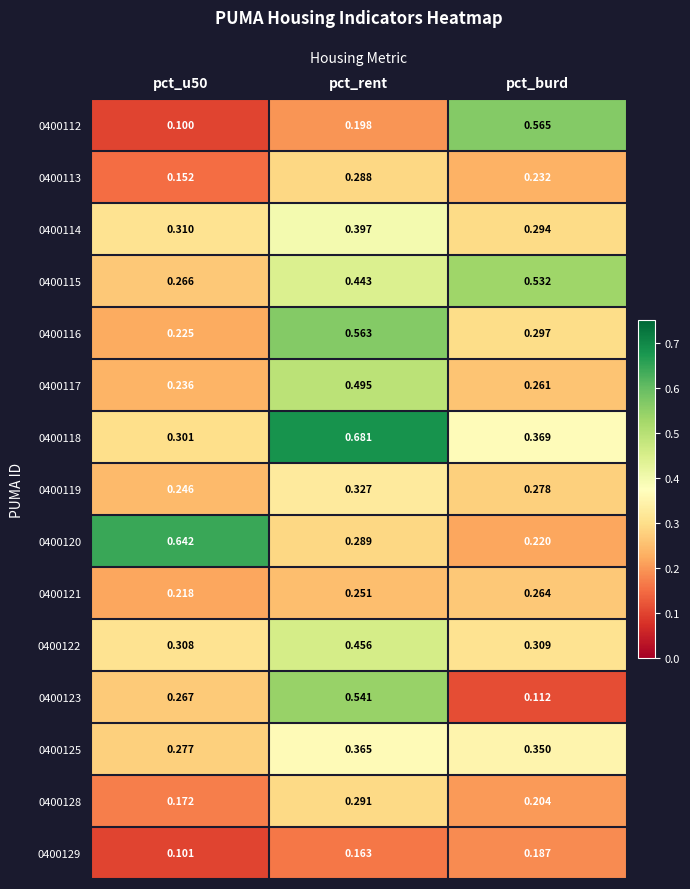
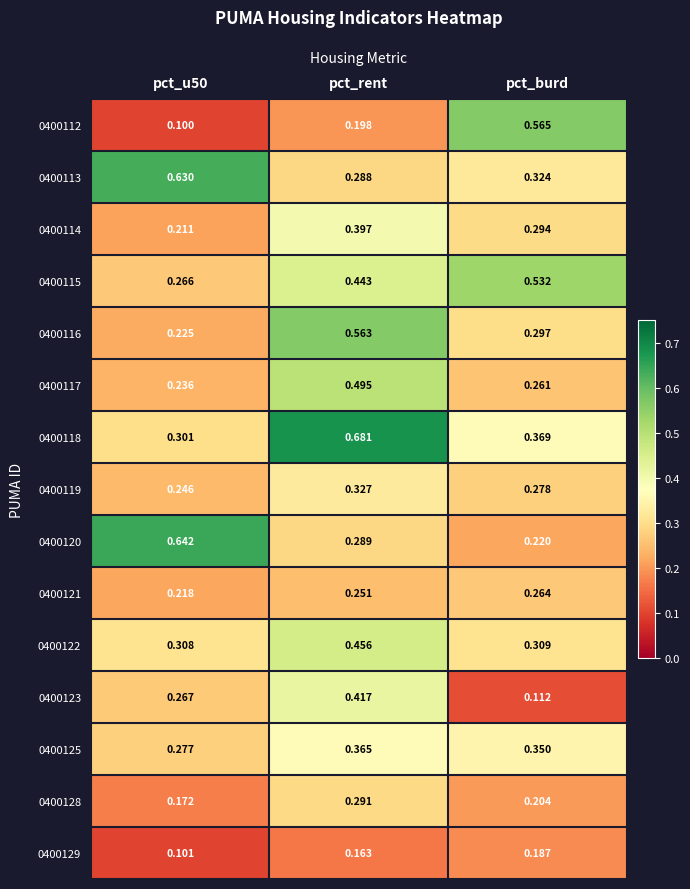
0400113, pct_u50: 0.152 -> 0.630
0400113, pct_burd: 0.232 -> 0.324
0400114, pct_u50: 0.310 -> 0.211
0400123, pct_rent: 0.541 -> 0.417
